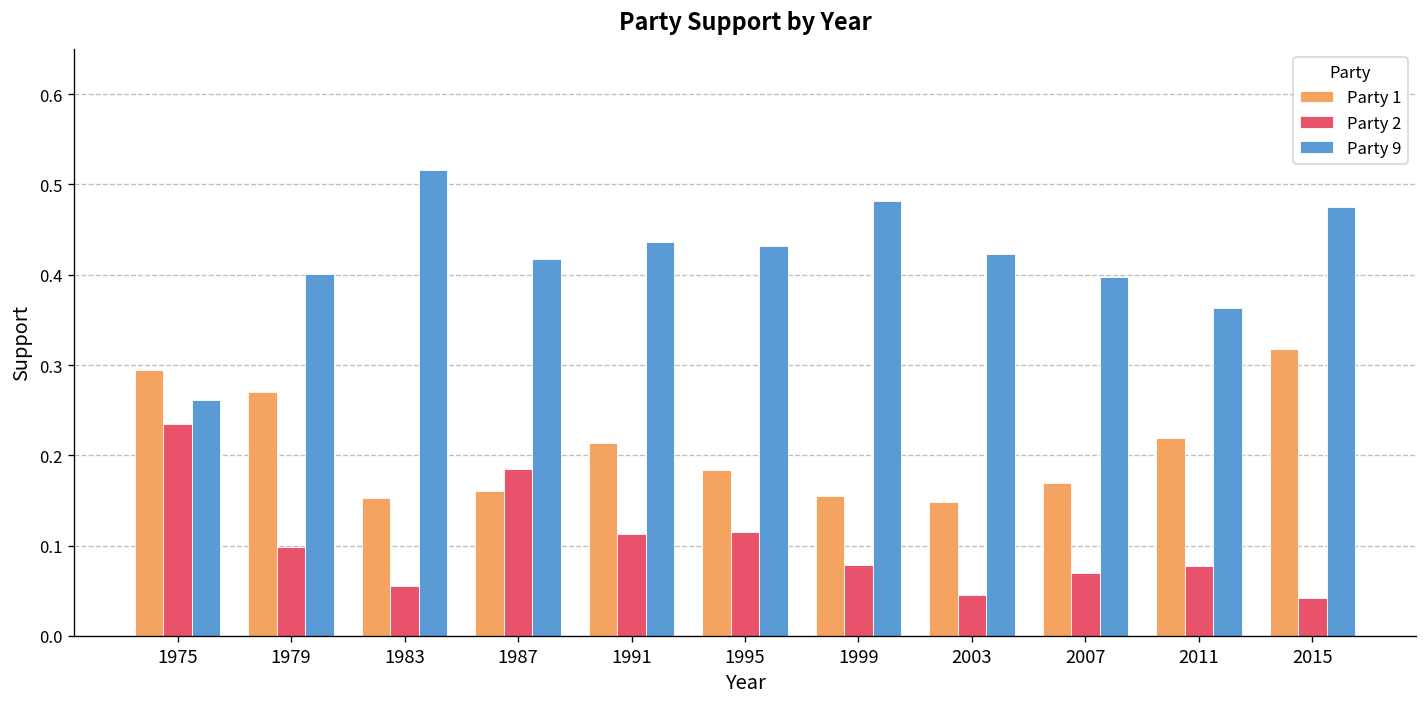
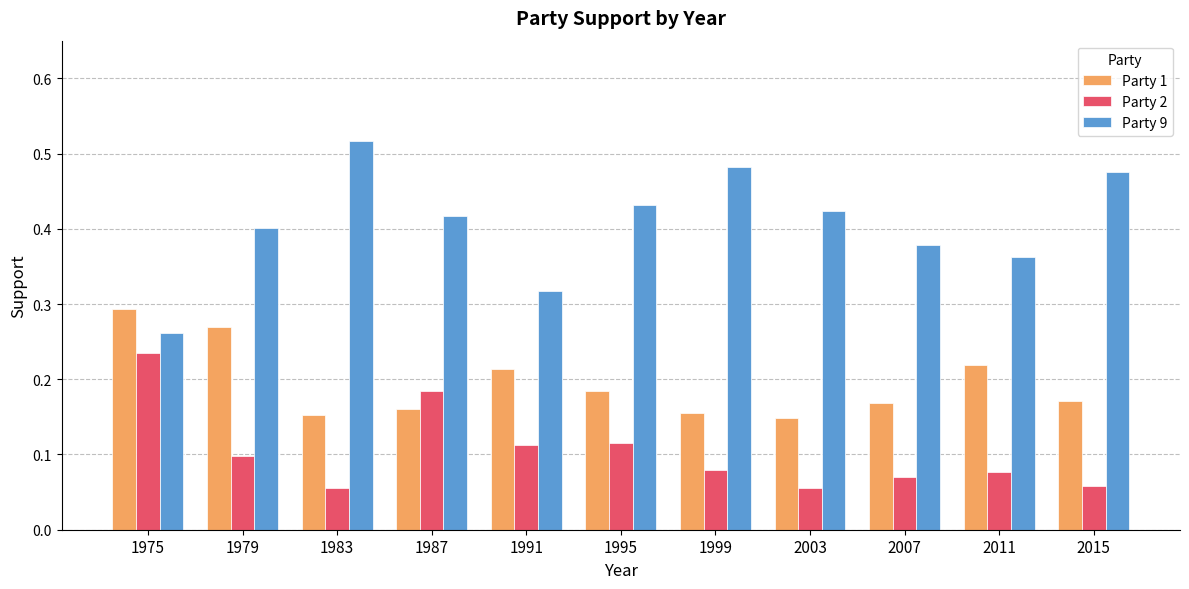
Party 9, 1991: 0.44 -> 0.32
Party 2, 2003: 0.05 -> 0.06
Party 9, 2007: 0.40 -> 0.38
Party 1, 2015: 0.32 -> 0.17
Party 2, 2015: 0.04 -> 0.06
